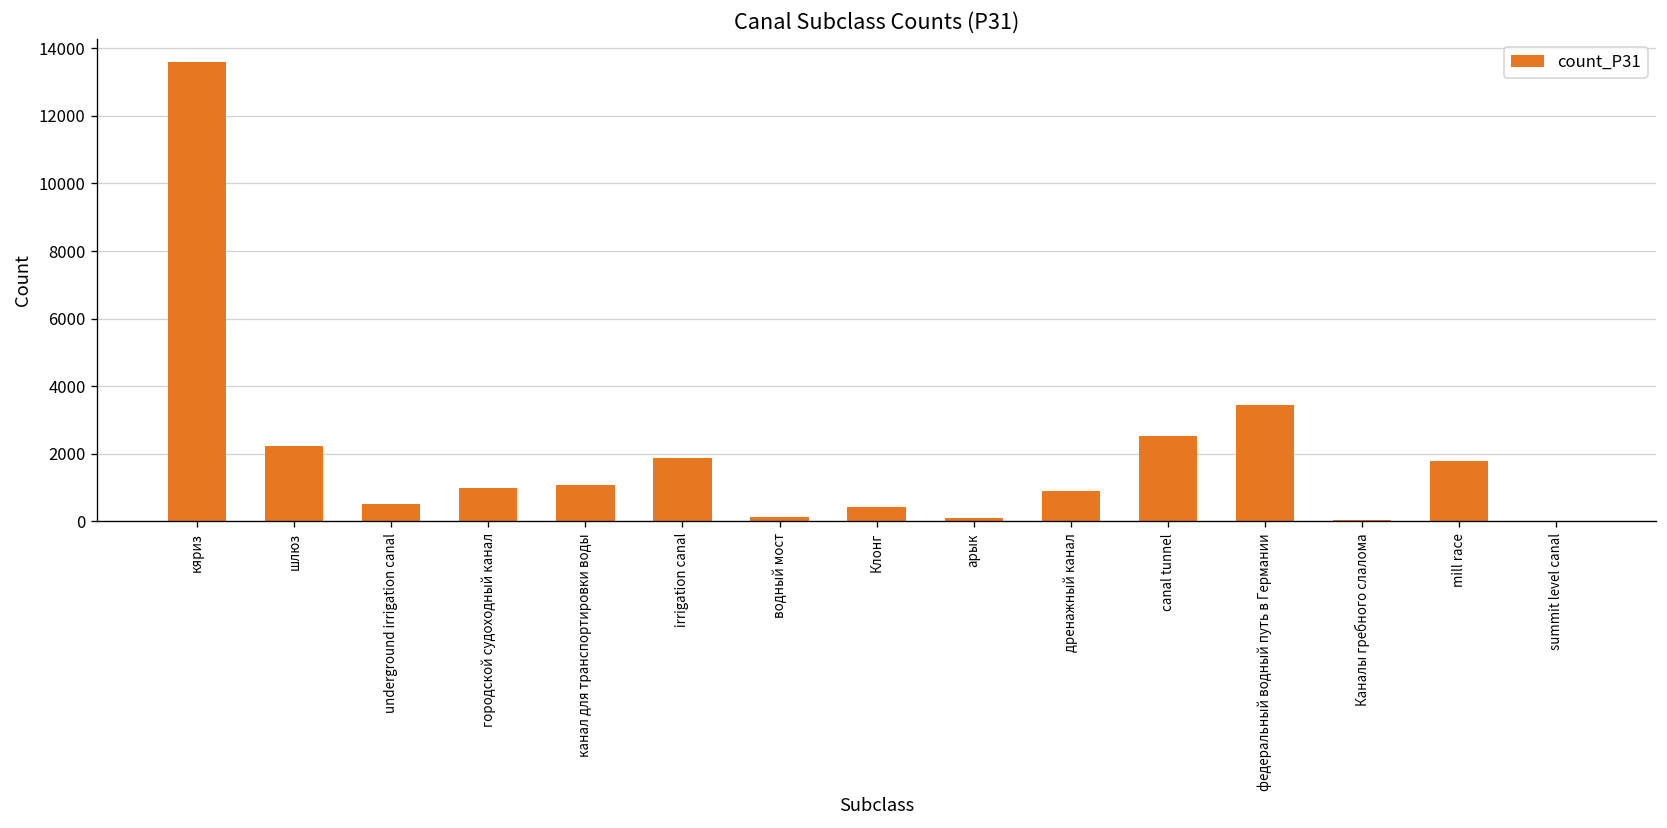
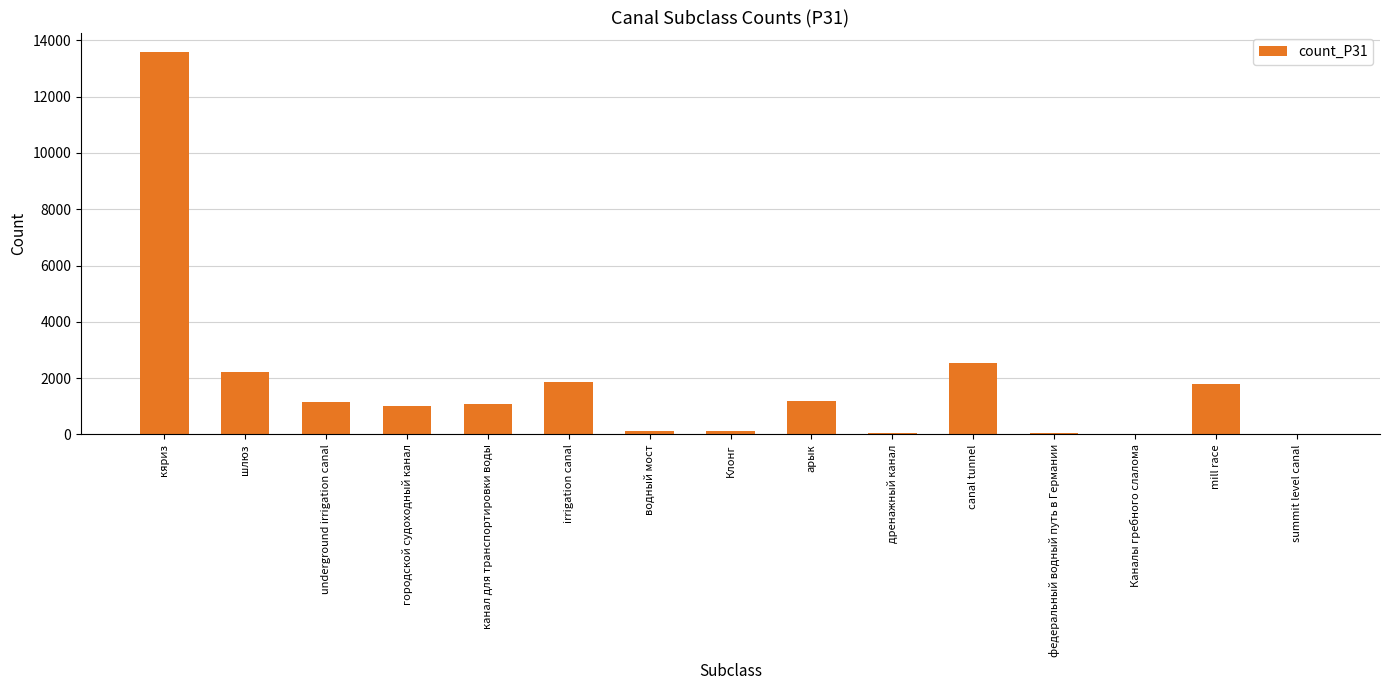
underground irrigation canal: 500 -> 1100
Клонг: 400 -> 100
арык: 100 -> 1200
дренажный канал: 900 -> 100
федеральный водный путь в Германии: 3400 -> 0
